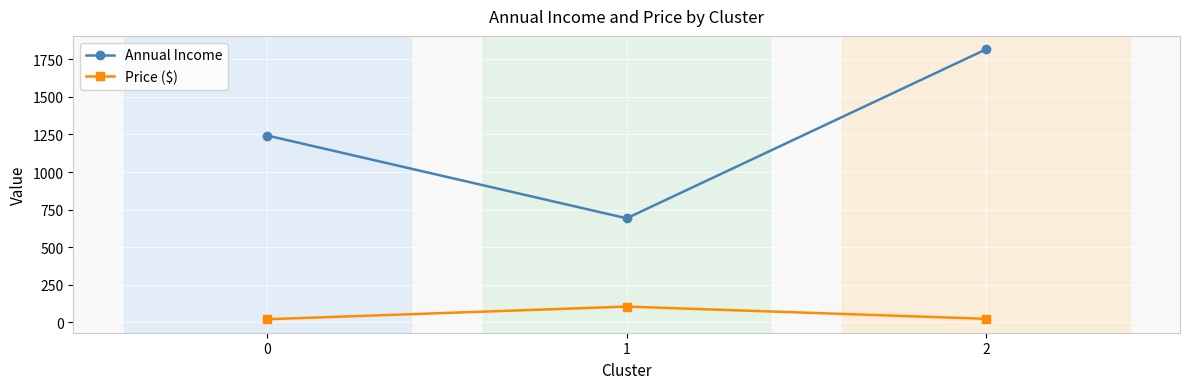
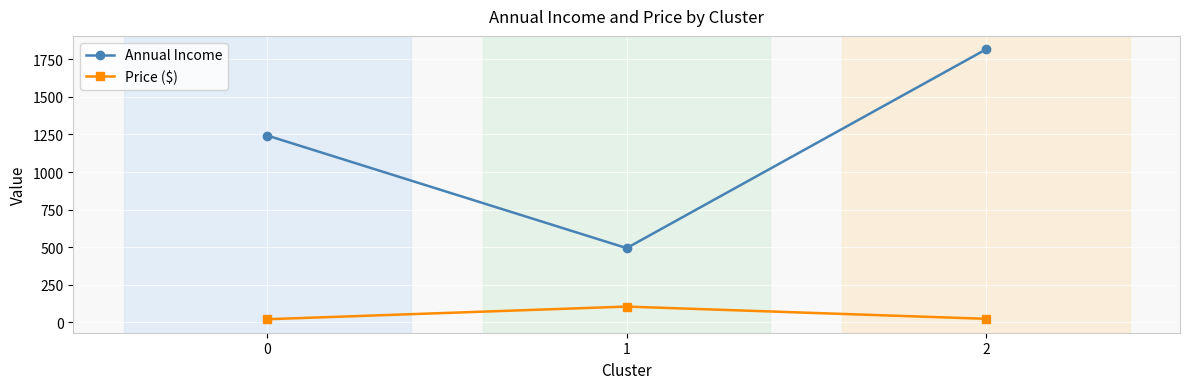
Annual Income, 1: 690 -> 490
